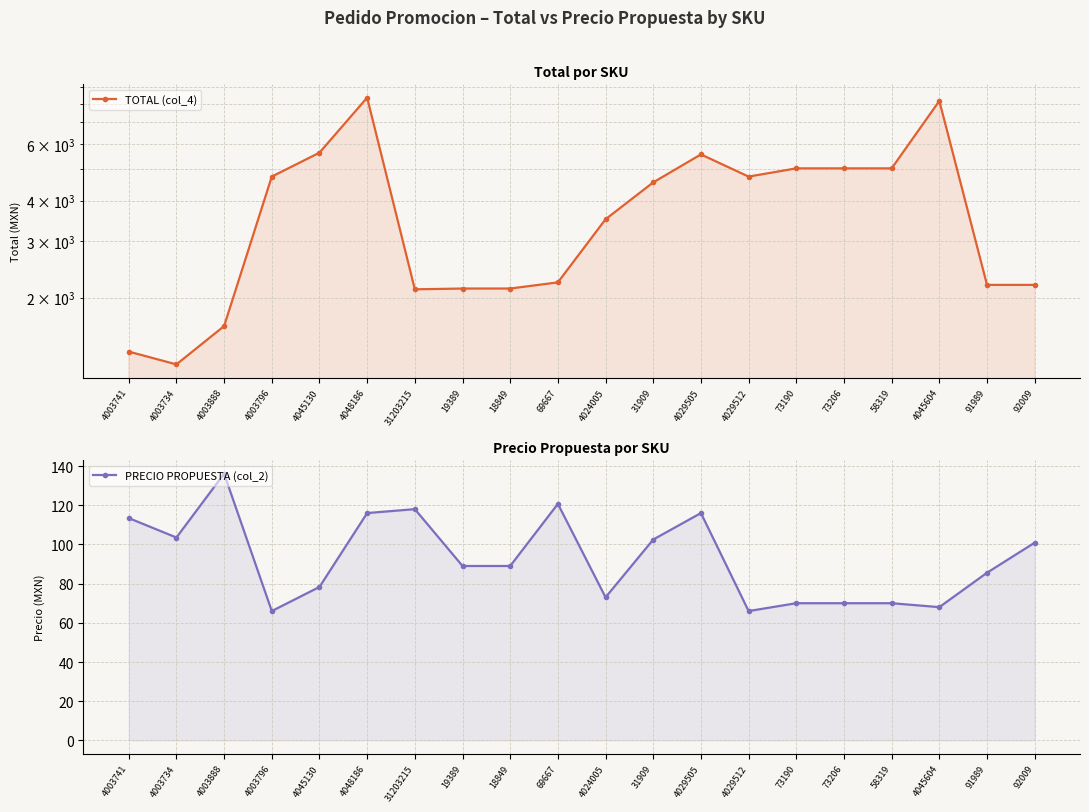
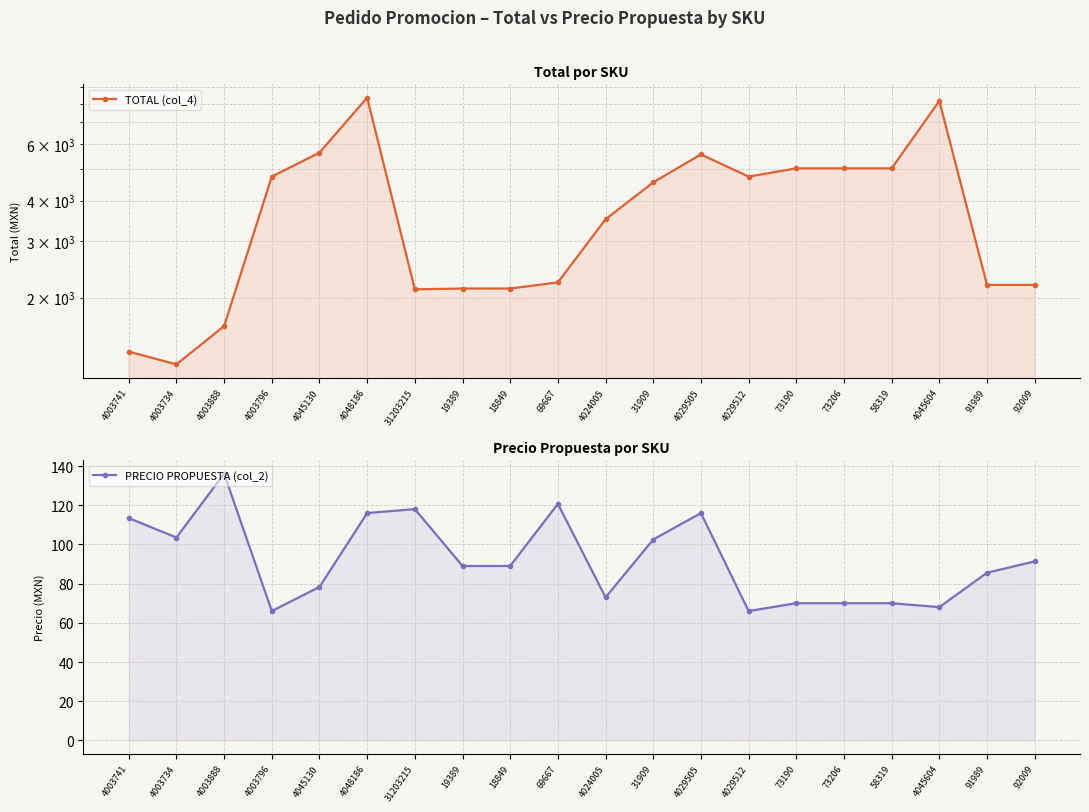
Precio Propuesta por SKU, 92009: 101 -> 91
